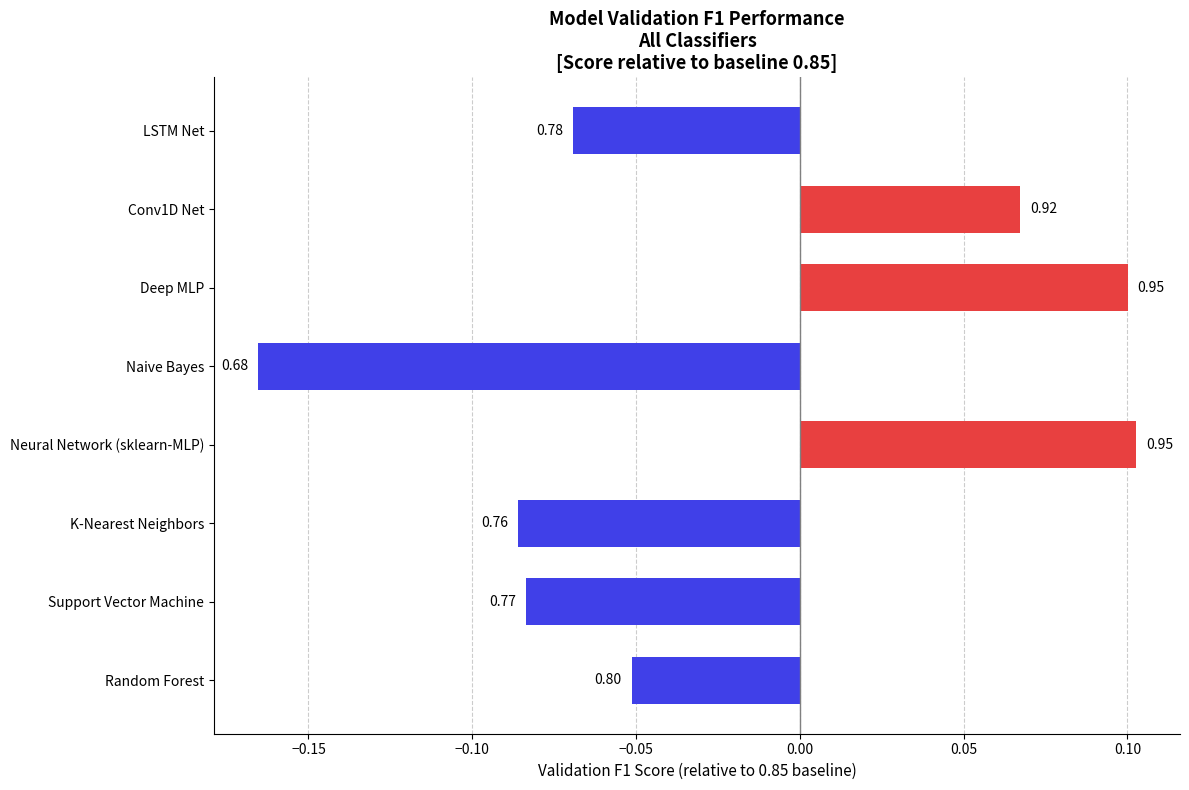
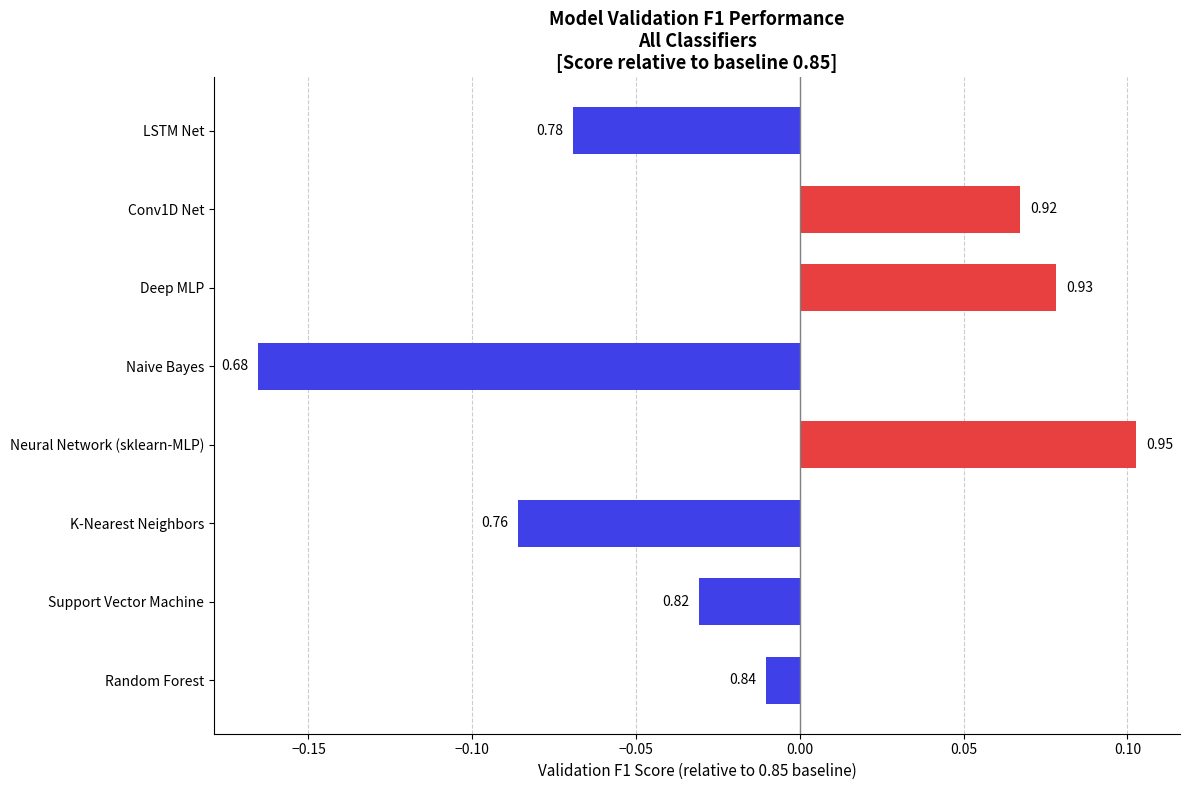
Deep MLP: 0.95 -> 0.93
Support Vector Machine: 0.77 -> 0.82
Random Forest: 0.80 -> 0.84
